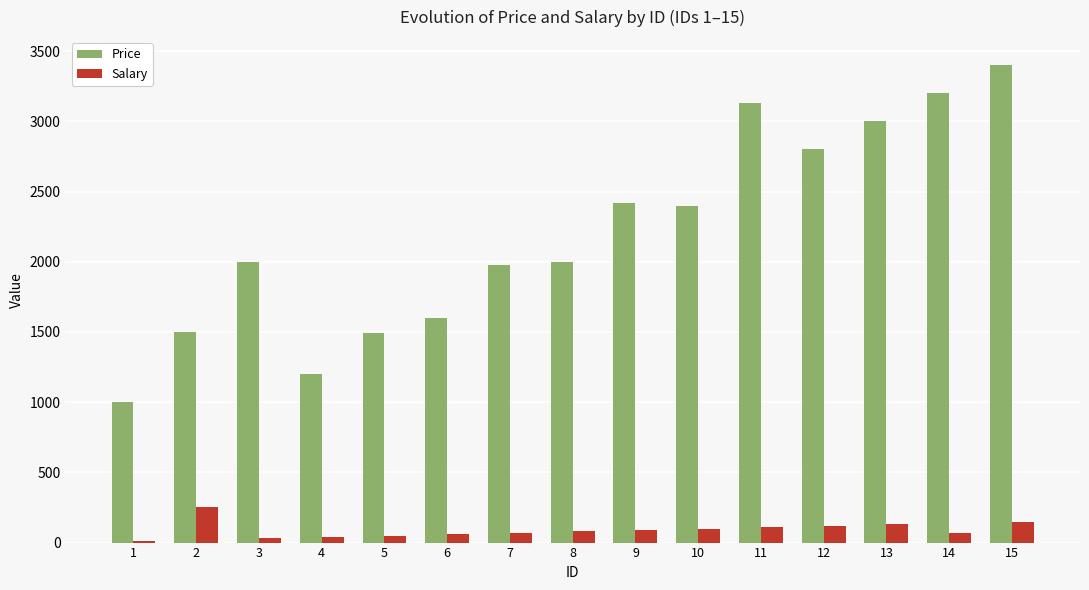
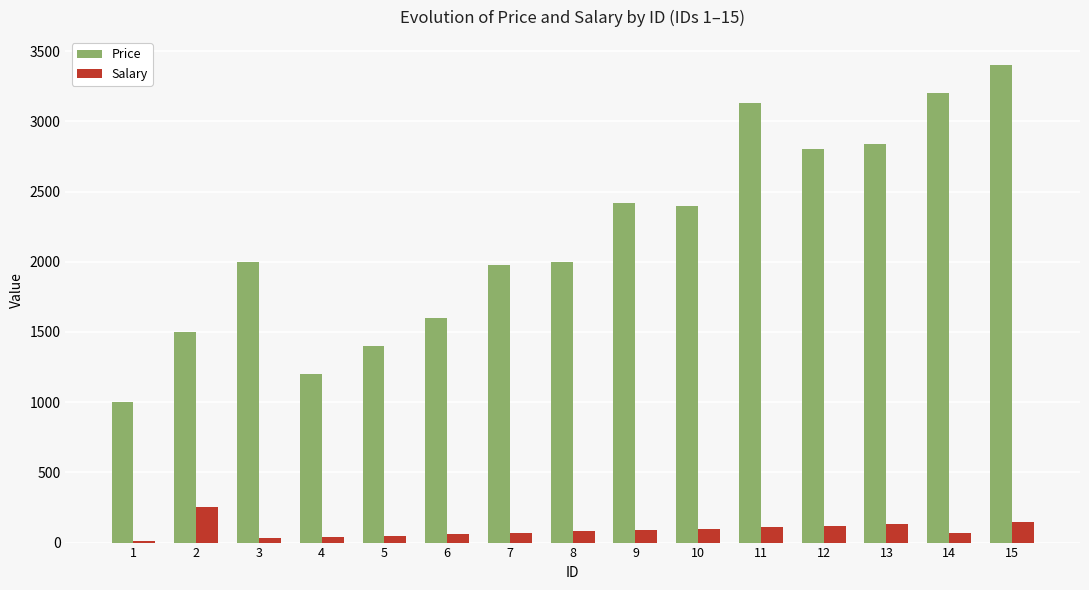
Price, 5: 1490 -> 1400
Price, 13: 3000 -> 2840
